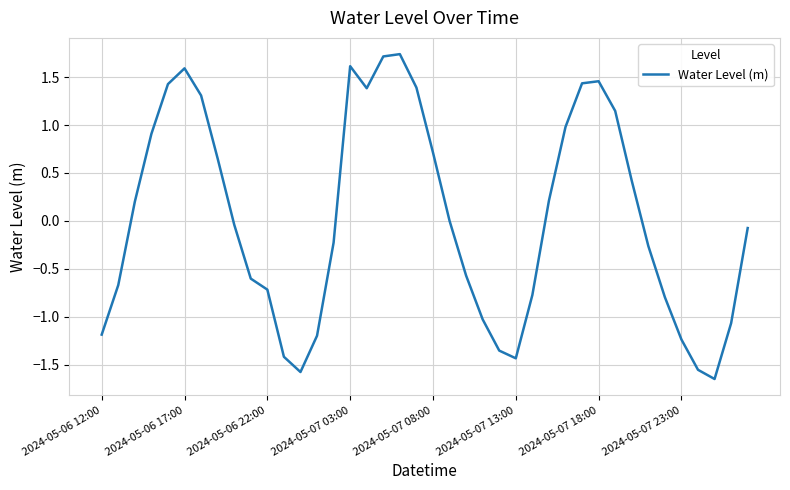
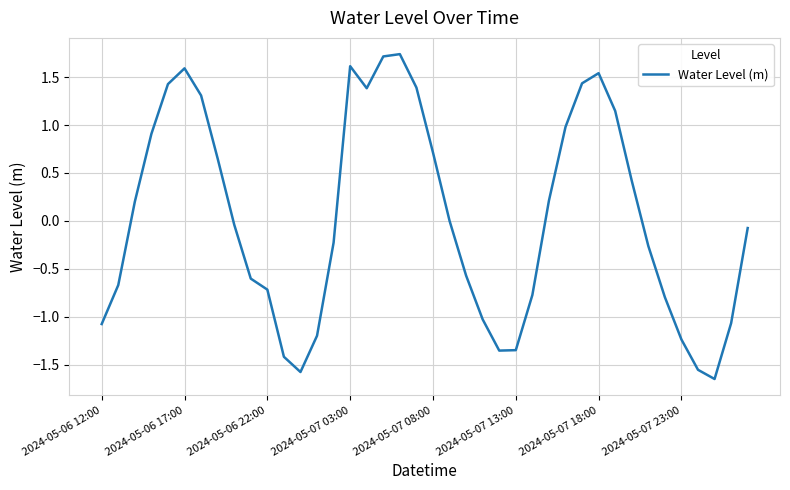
2024-05-06 12:00: -1.2 -> -1.1
2024-05-07 13:00: -1.4 -> -1.3
2024-05-07 18:00: 1.46 -> 1.54
